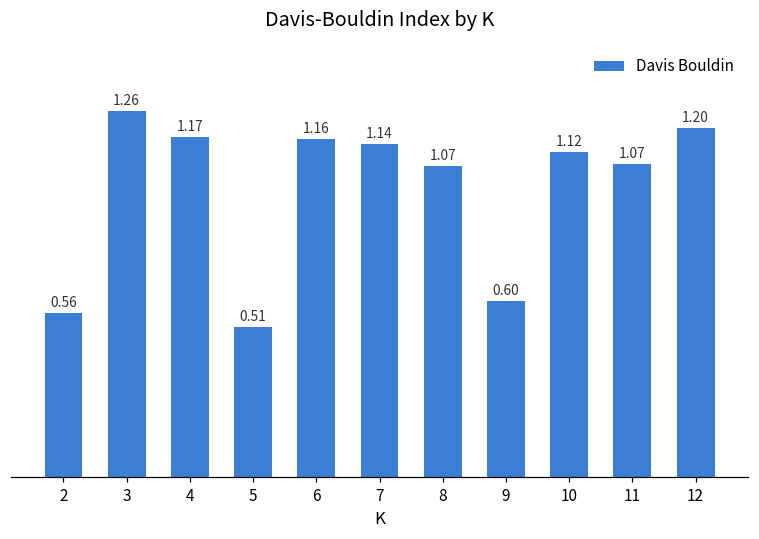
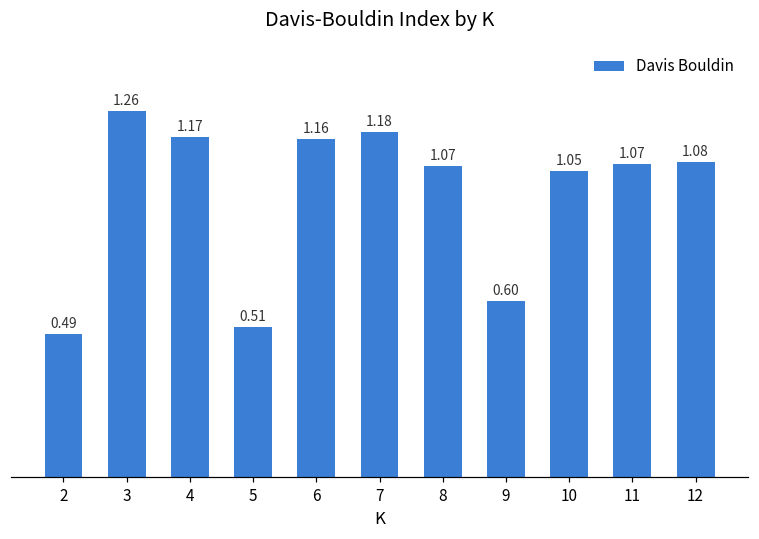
2: 0.56 -> 0.49
7: 1.14 -> 1.18
10: 1.12 -> 1.05
12: 1.20 -> 1.08
